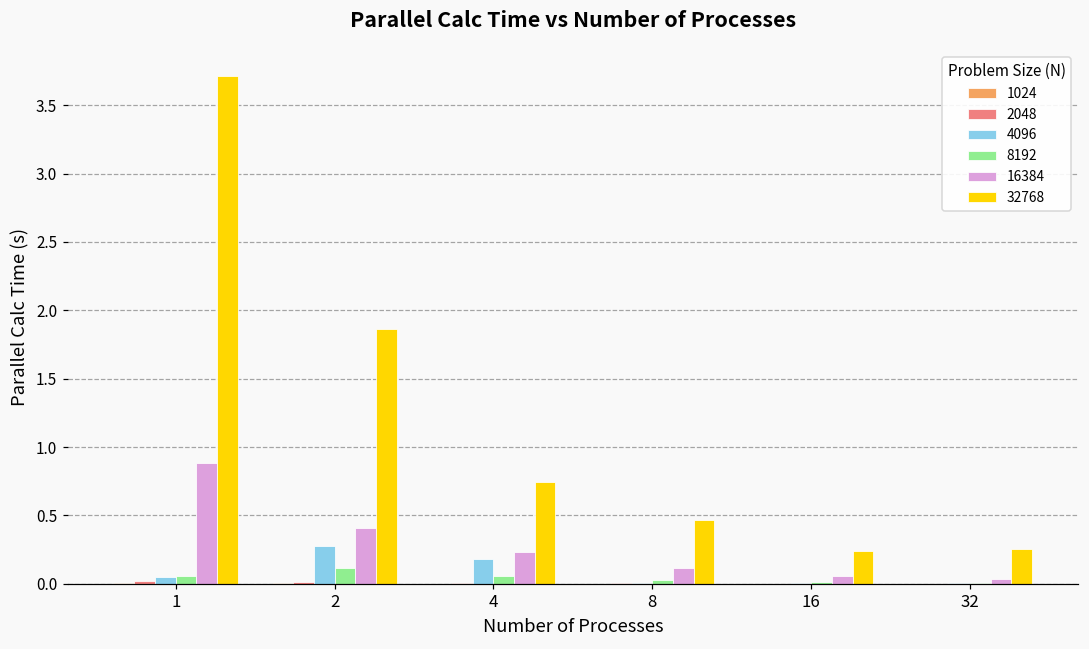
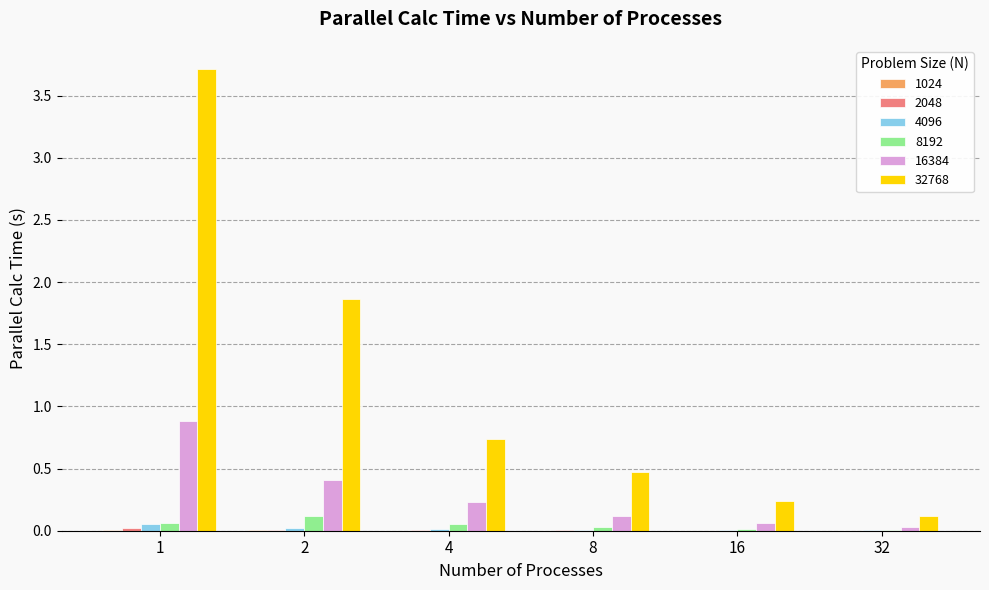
4096, 2: 0.27 -> 0.03
4096, 4: 0.18 -> 0.01
32768, 32: 0.25 -> 0.12
